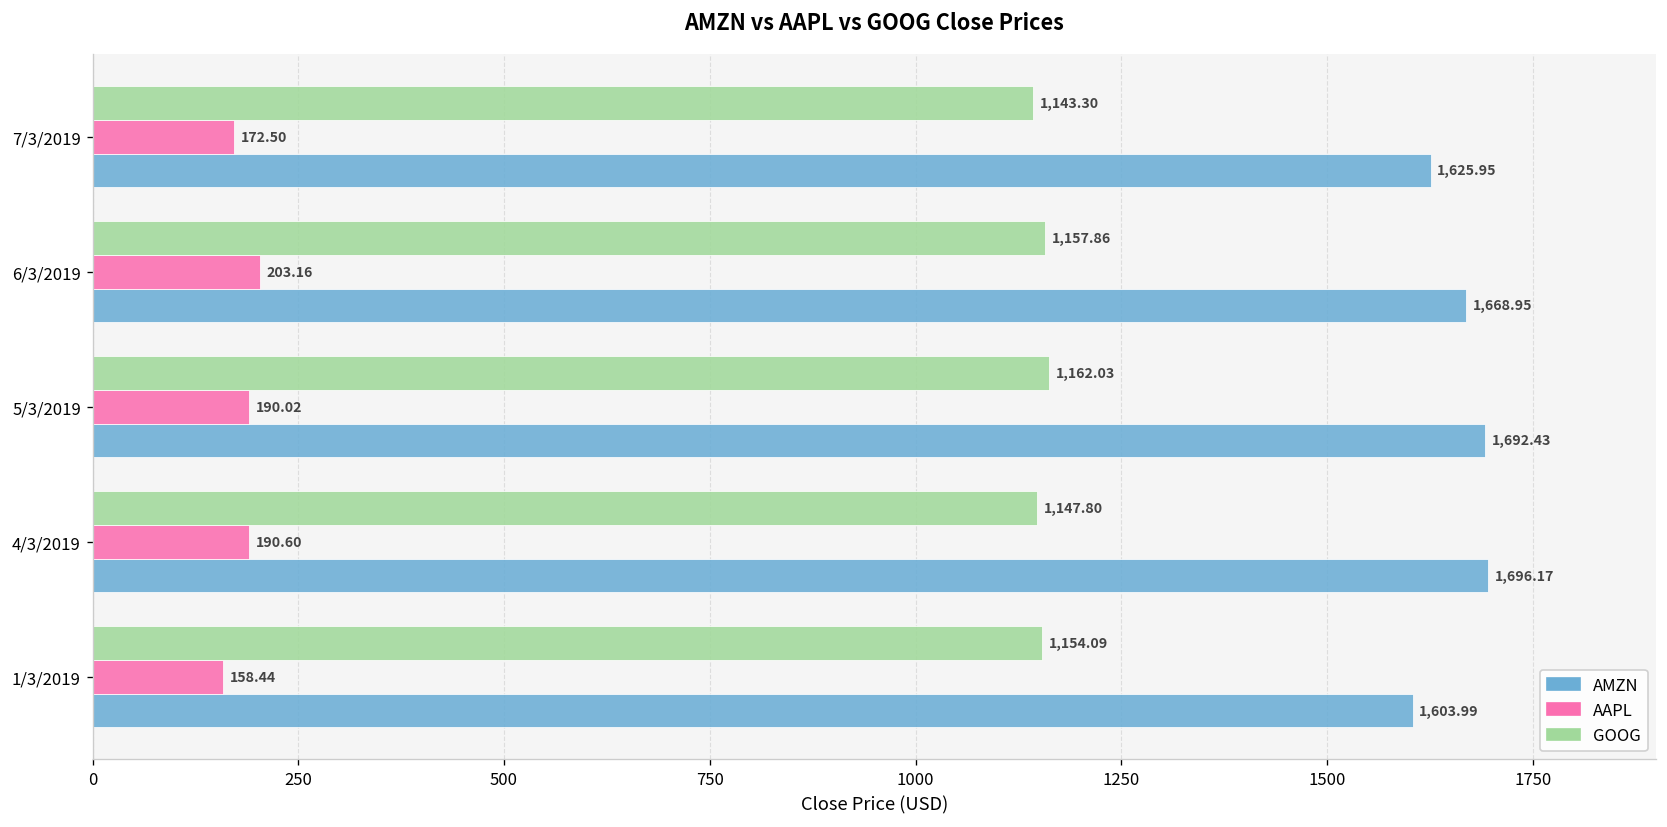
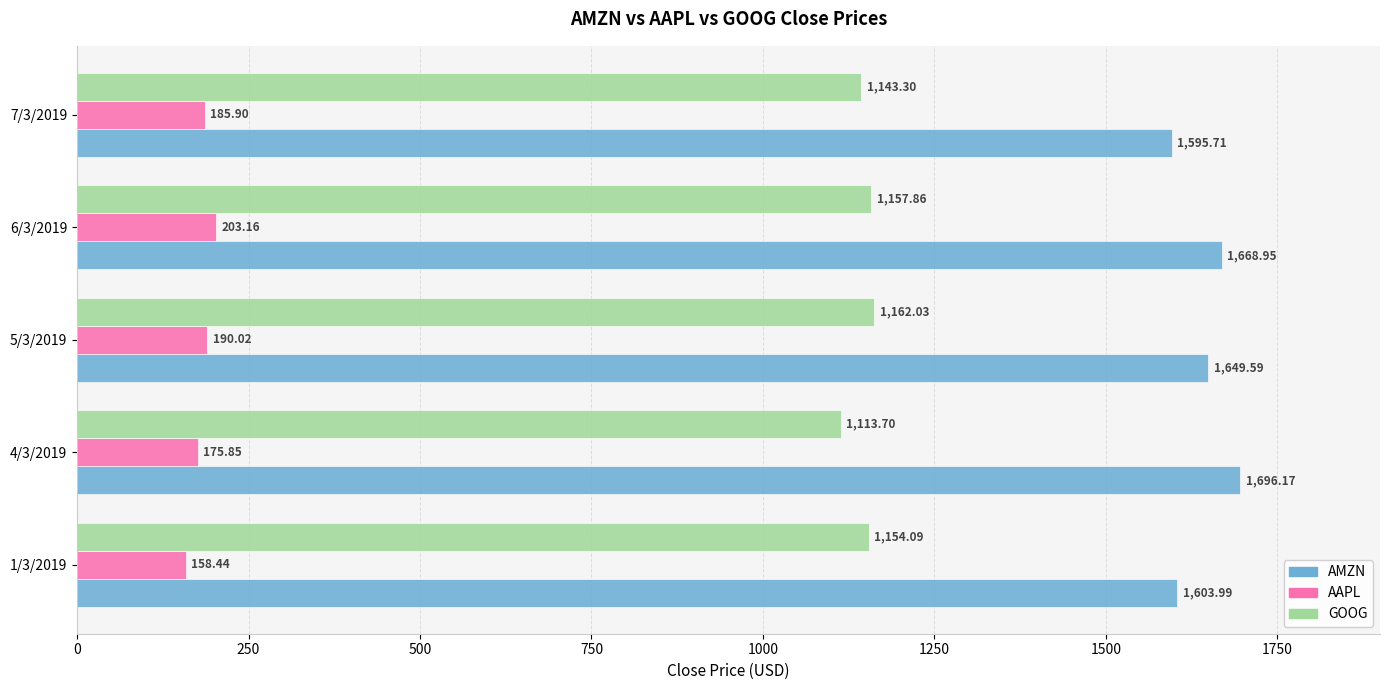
AAPL, 7/3/2019: 172.50 -> 185.90
AMZN, 7/3/2019: 1,625.95 -> 1,595.71
AMZN, 5/3/2019: 1,692.43 -> 1,649.59
GOOG, 4/3/2019: 1,147.80 -> 1,113.70
AAPL, 4/3/2019: 190.60 -> 175.85
